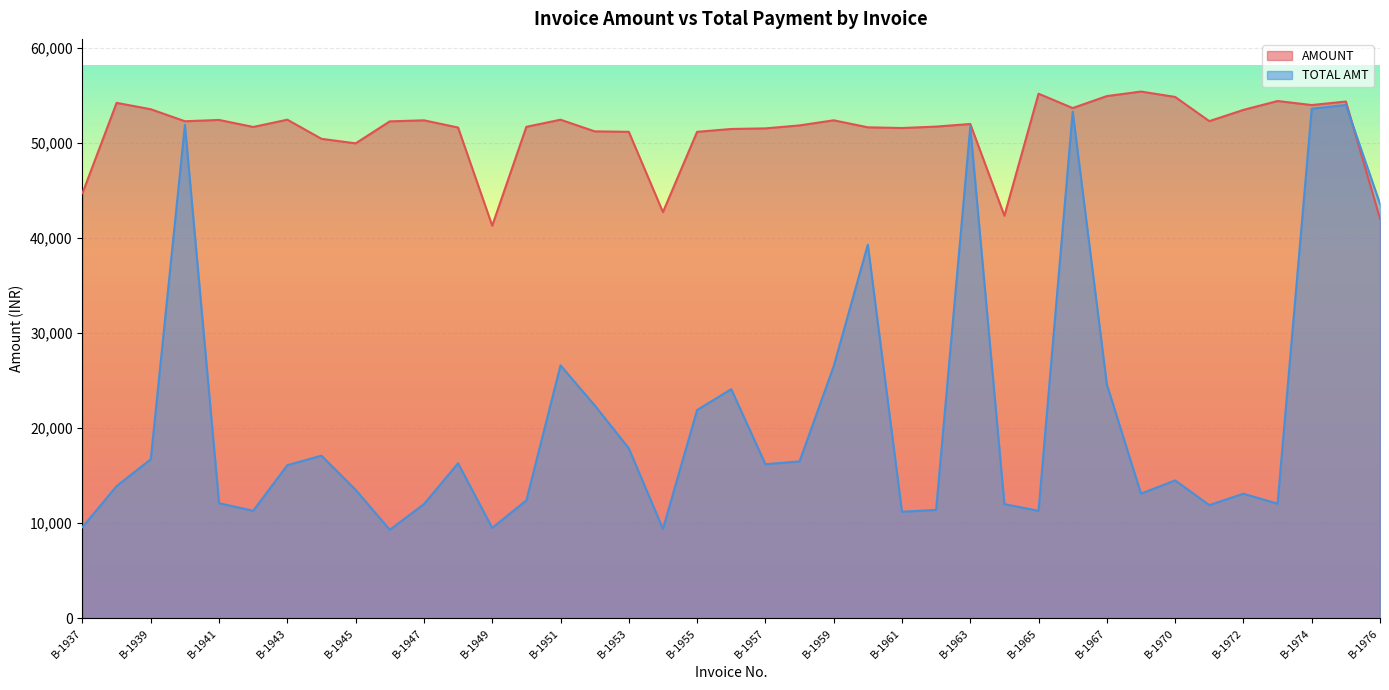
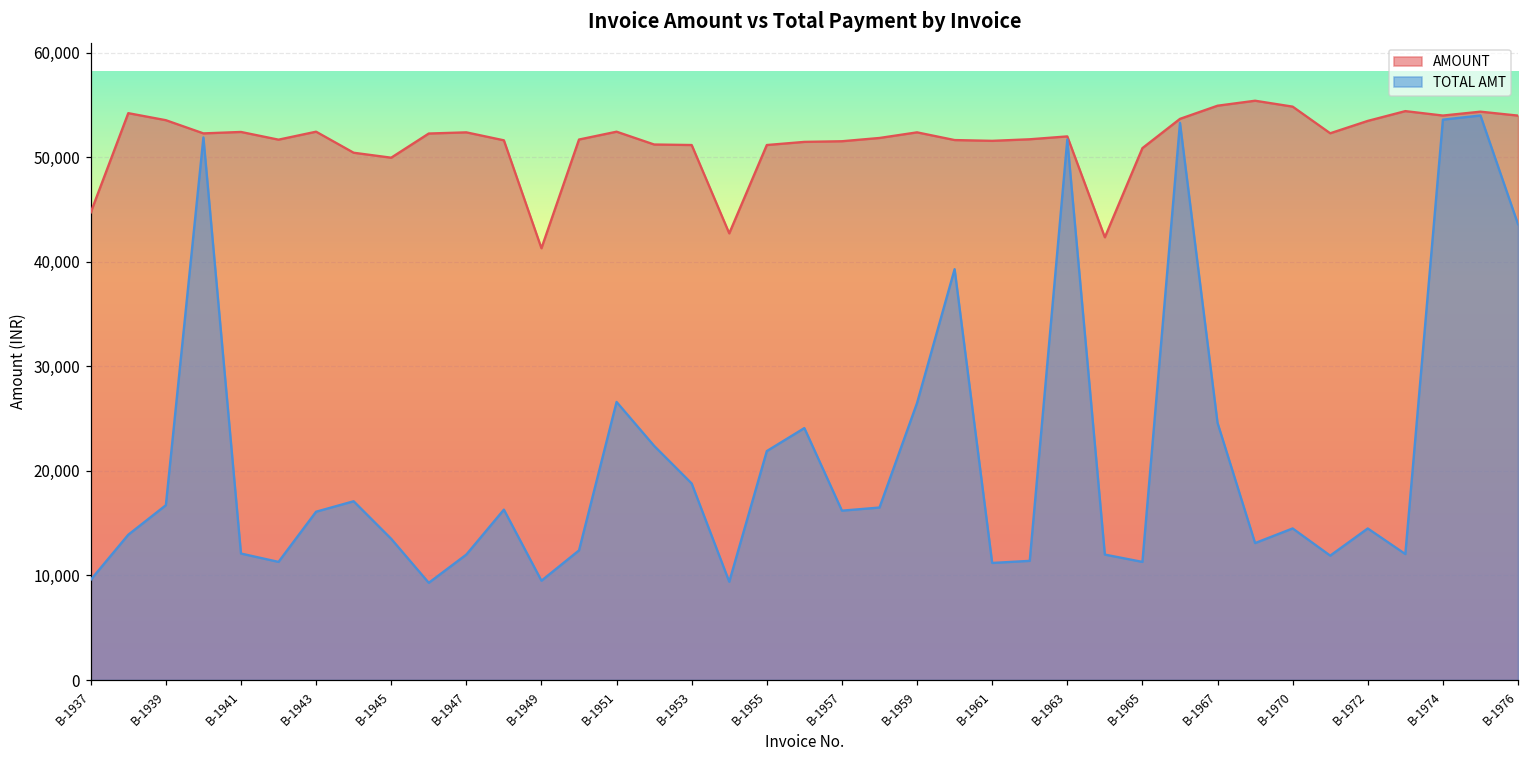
TOTAL AMT, B-1953: 18,000 -> 19,000
AMOUNT, B-1965: 55,000 -> 51,000
TOTAL AMT, B-1972: 13,000 -> 14,000
AMOUNT, B-1976: 42,000 -> 54,000
